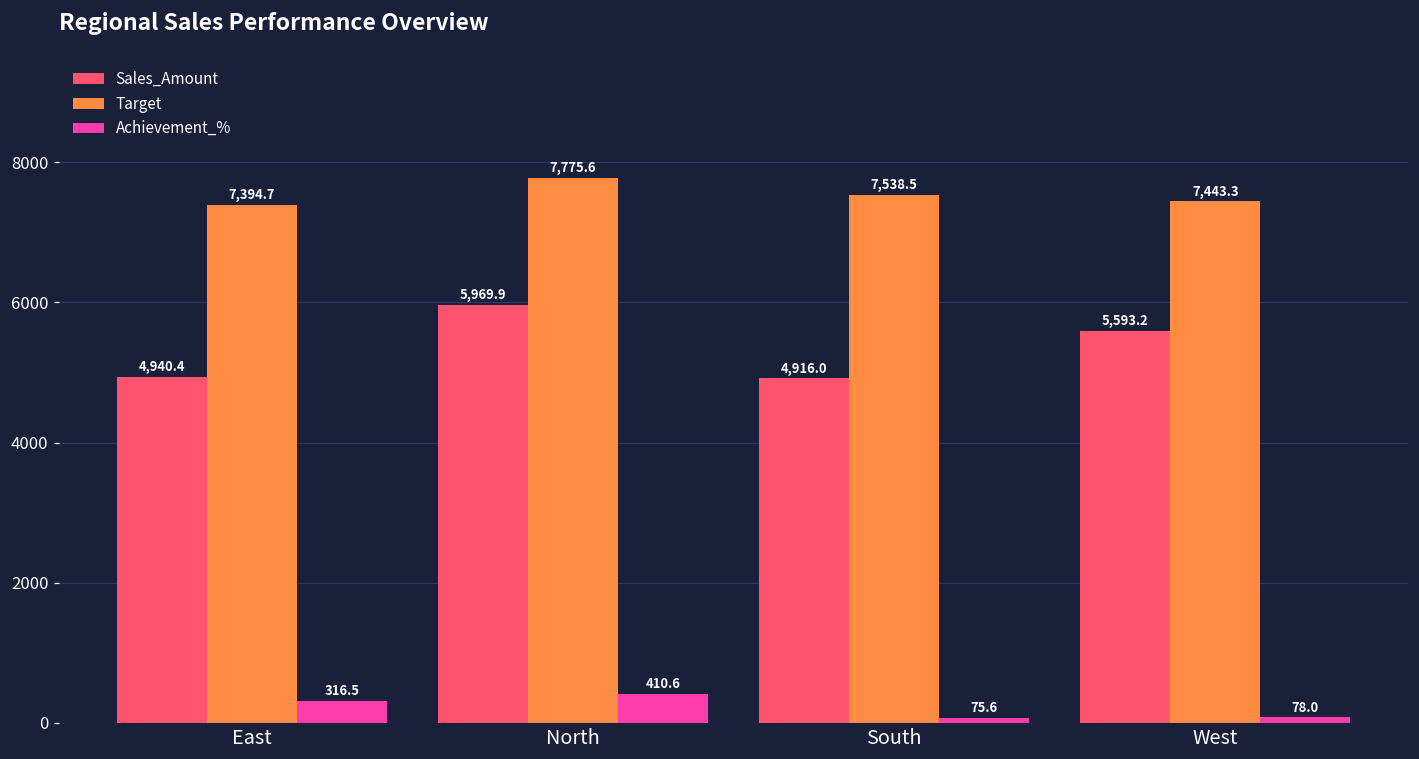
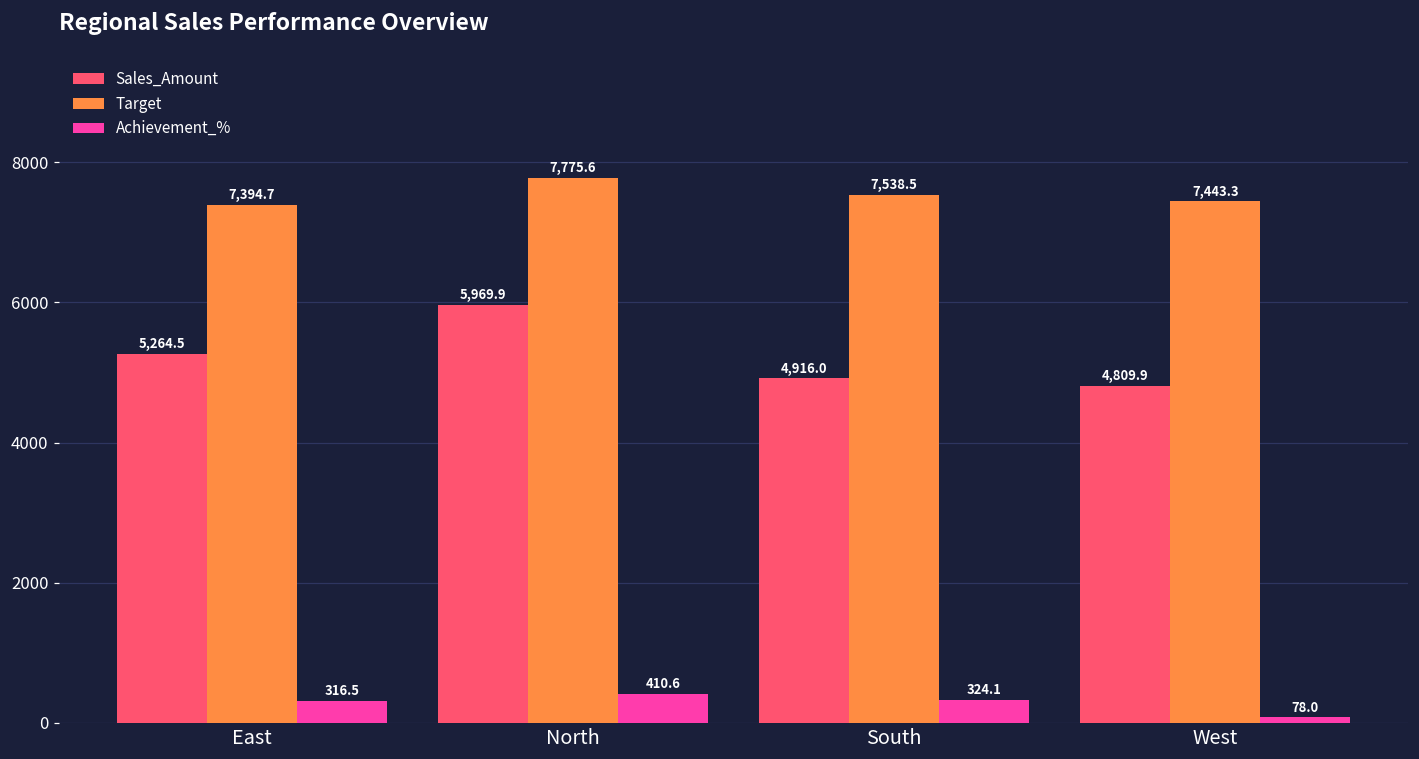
Sales_Amount, East: 4,940.4 -> 5,264.5
Achievement_%, South: 75.6 -> 324.1
Sales_Amount, West: 5,593.2 -> 4,809.9
